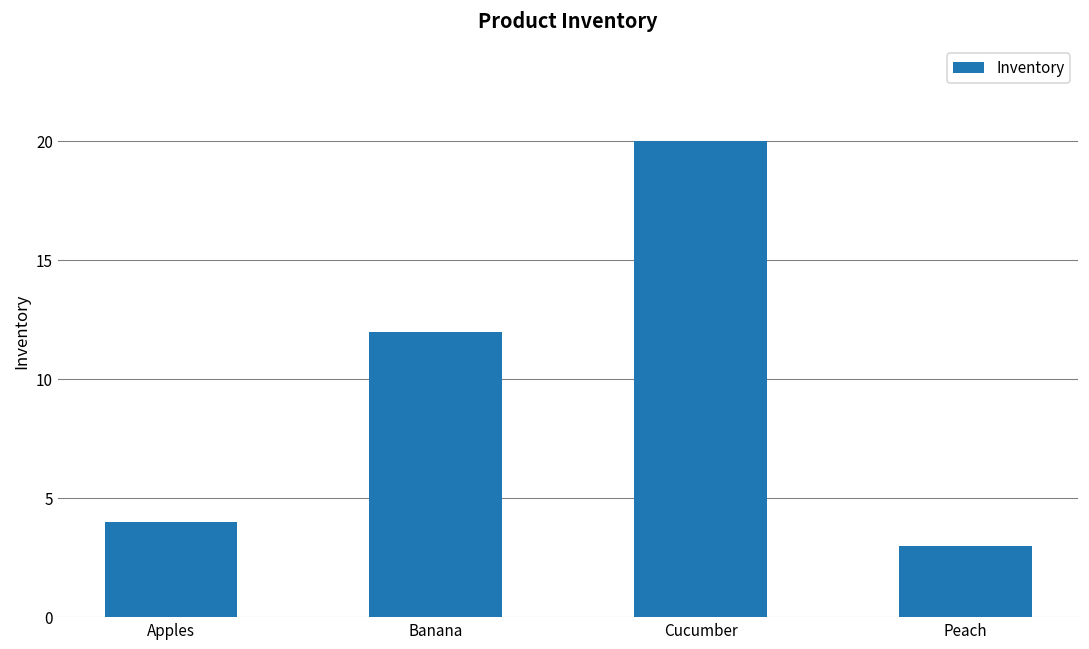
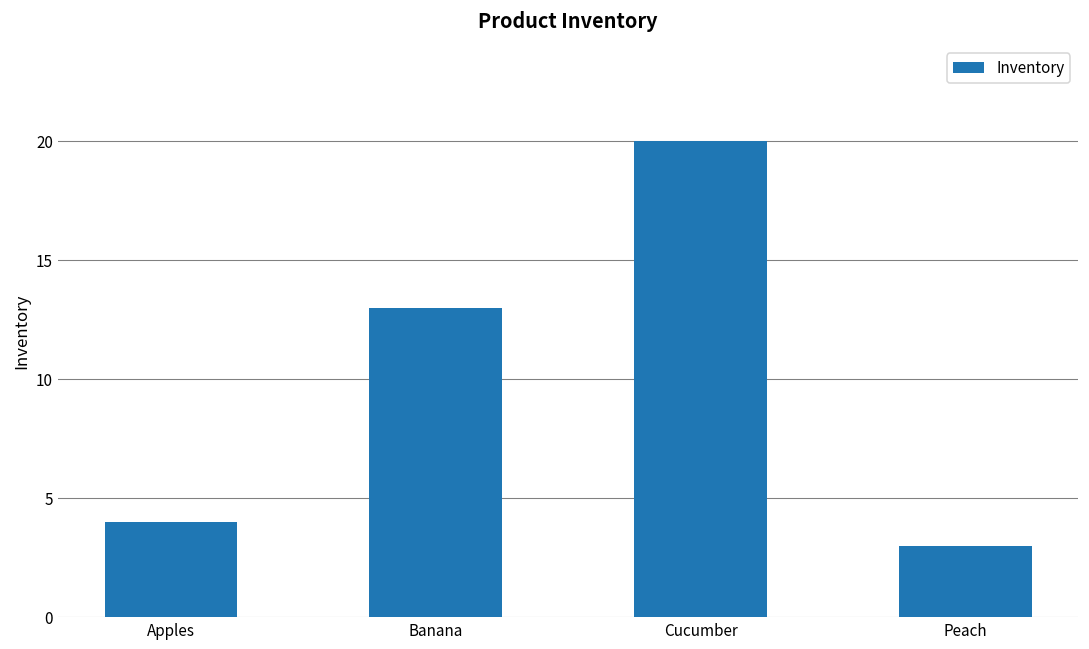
Banana: 12 -> 13
